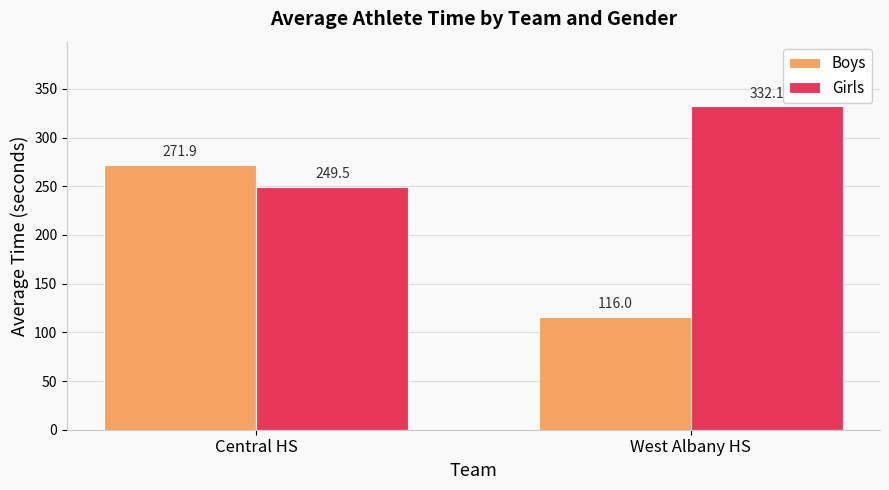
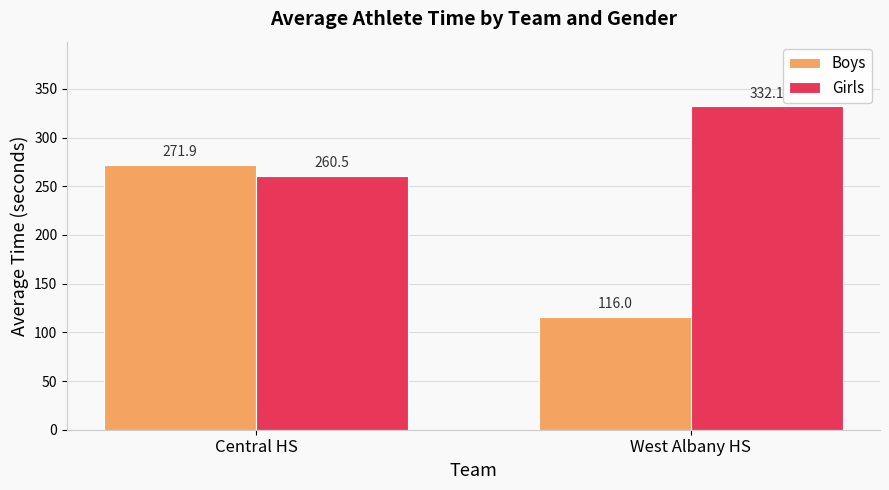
Girls, Central HS: 249.5 -> 260.5
